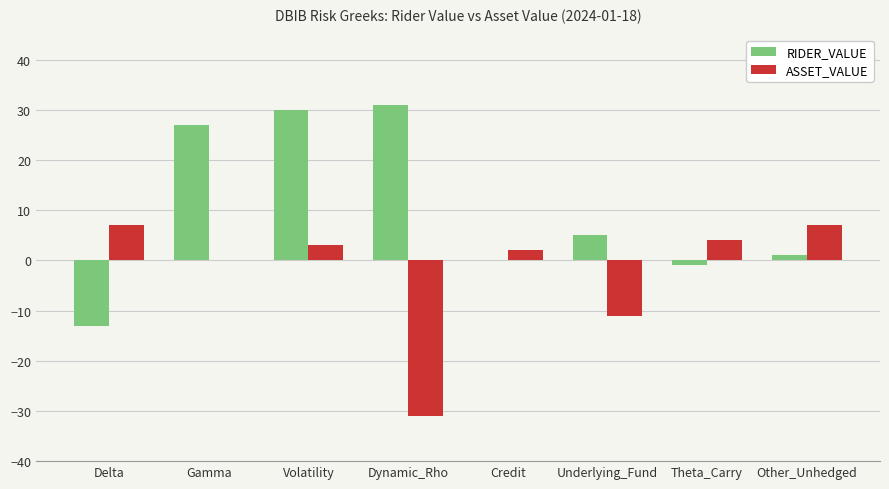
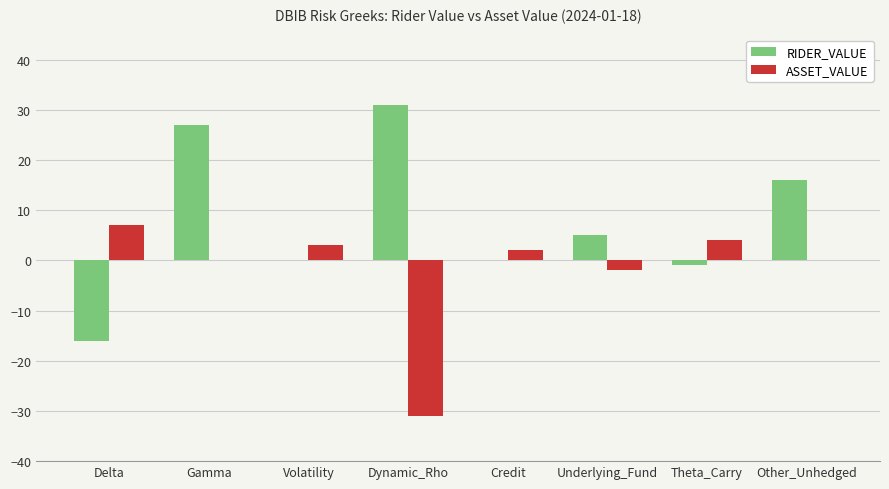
RIDER_VALUE, Delta: -13 -> -16
RIDER_VALUE, Volatility: 30 -> 0
ASSET_VALUE, Underlying_Fund: -11 -> -2
RIDER_VALUE, Other_Unhedged: 1 -> 16
ASSET_VALUE, Other_Unhedged: 7 -> 0
